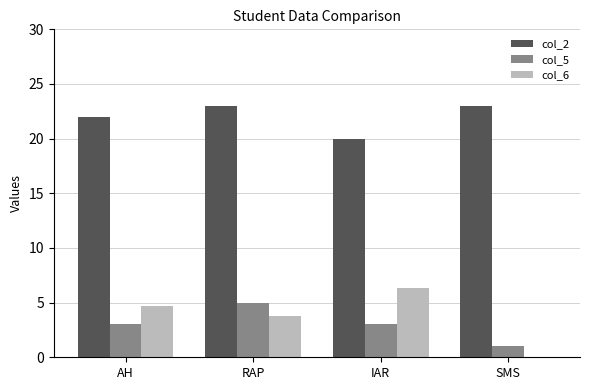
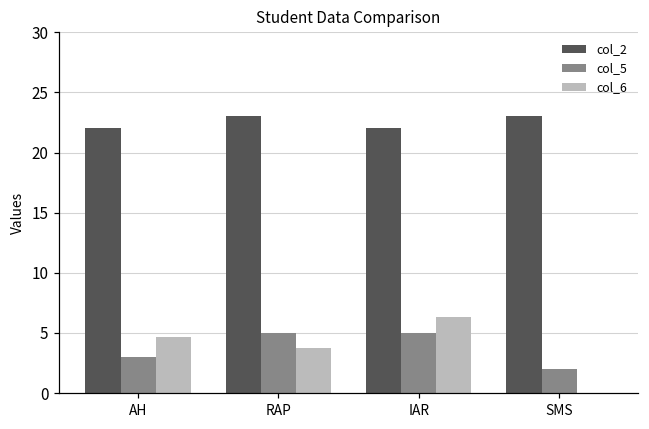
col_2, IAR: 20 -> 22
col_5, IAR: 3 -> 5
col_5, SMS: 1 -> 2
